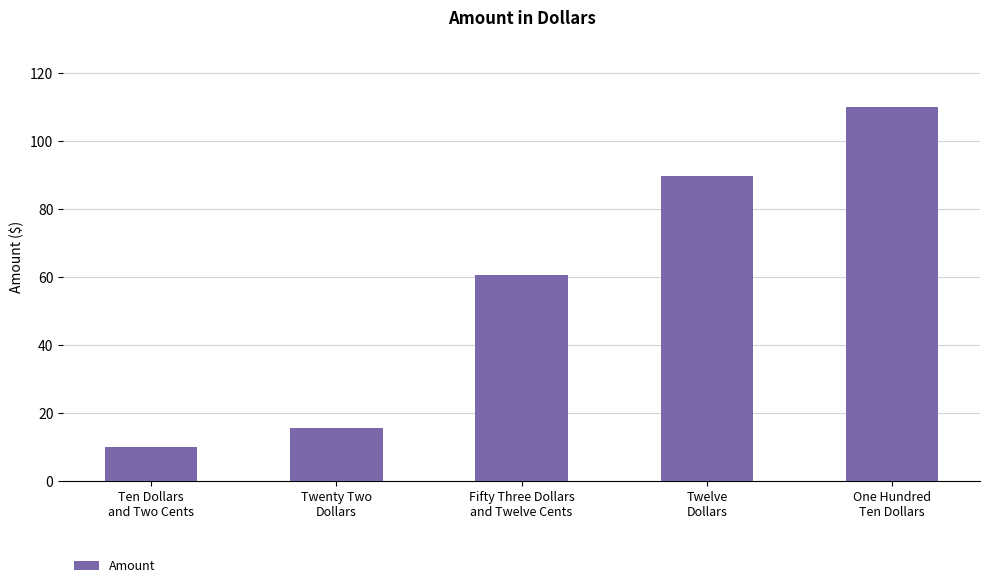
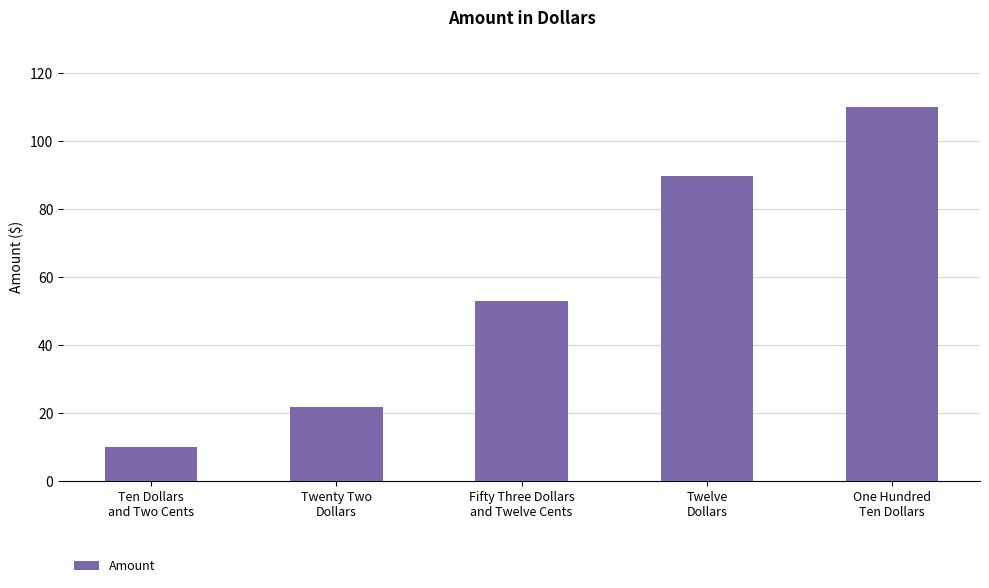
Twenty Two Dollars: 16 -> 22
Fifty Three Dollars and Twelve Cents: 61 -> 53
